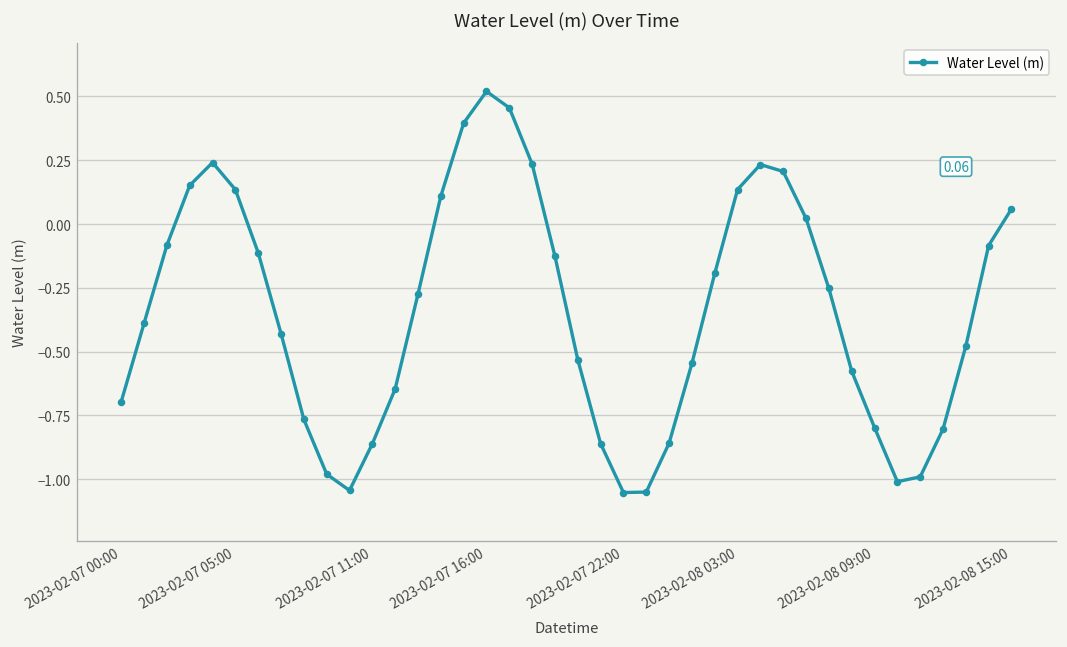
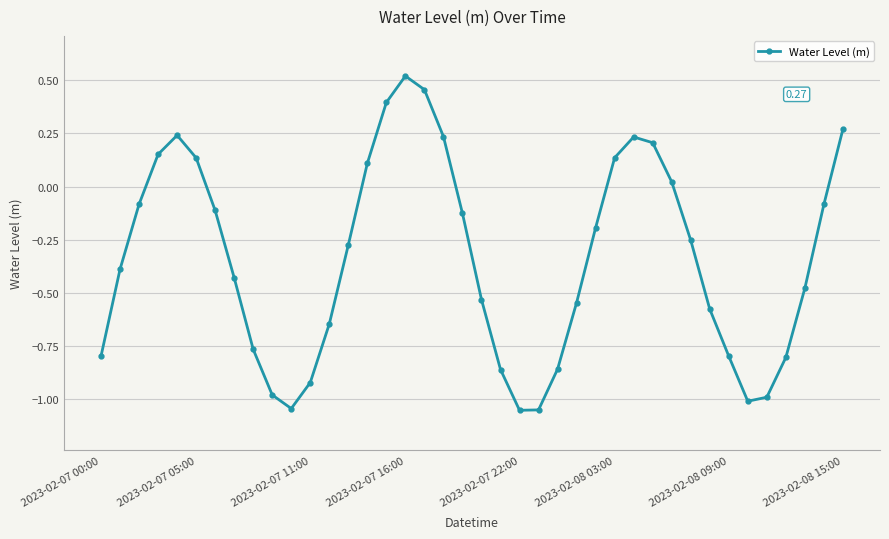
2023-02-07 00:00: -0.70 -> -0.80
2023-02-07 11:00: -0.86 -> -0.92
2023-02-08 15:00: 0.06 -> 0.27
